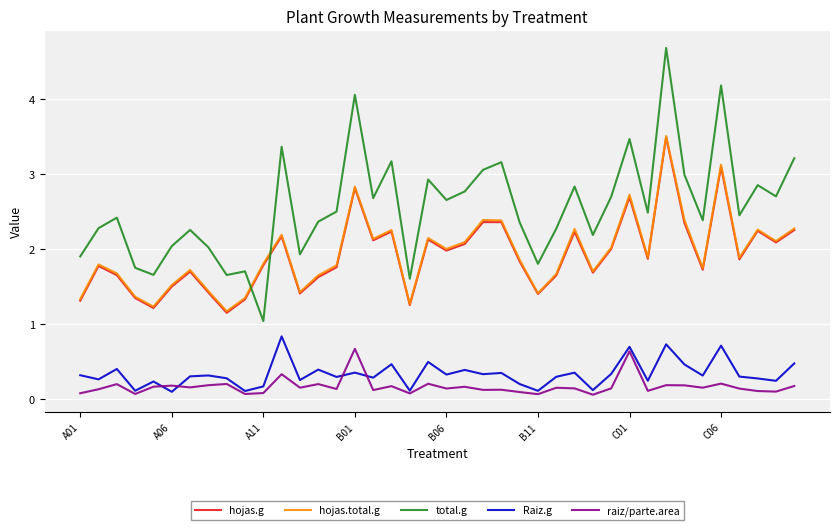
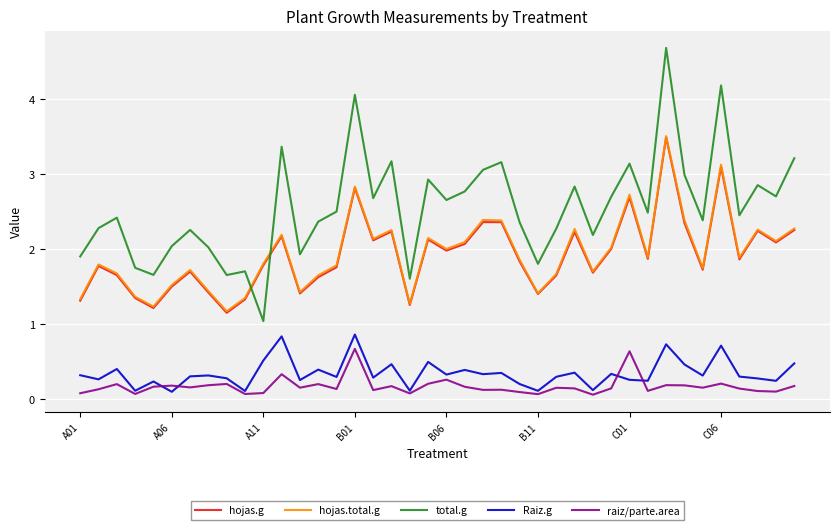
Raiz.g, A11: 0.2 -> 0.5
Raiz.g, B01: 0.4 -> 0.9
raiz/parte.area, B06: 0.1 -> 0.3
total.g, C01: 3.5 -> 3.1
Raiz.g, C01: 0.7 -> 0.3
